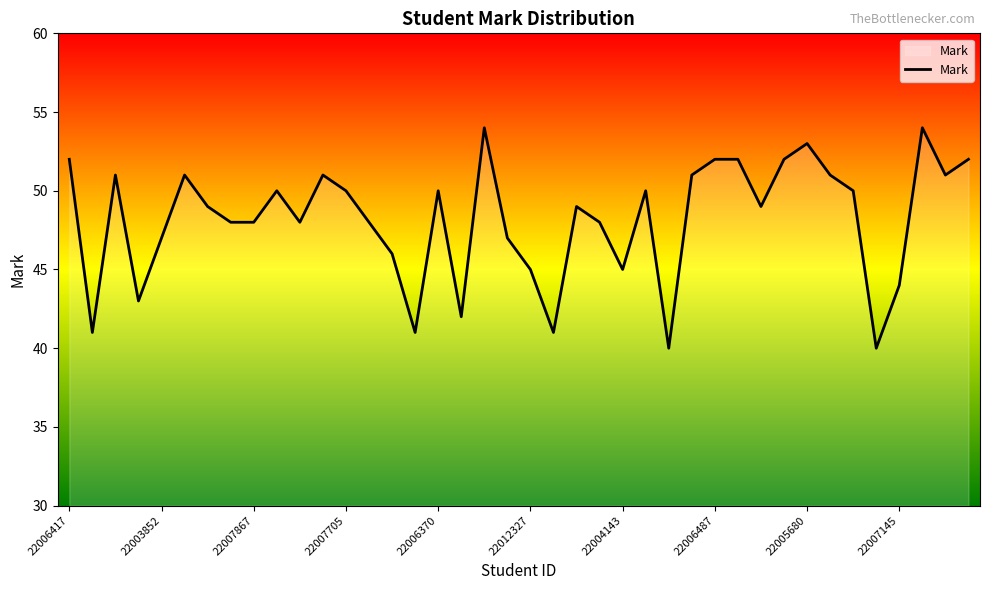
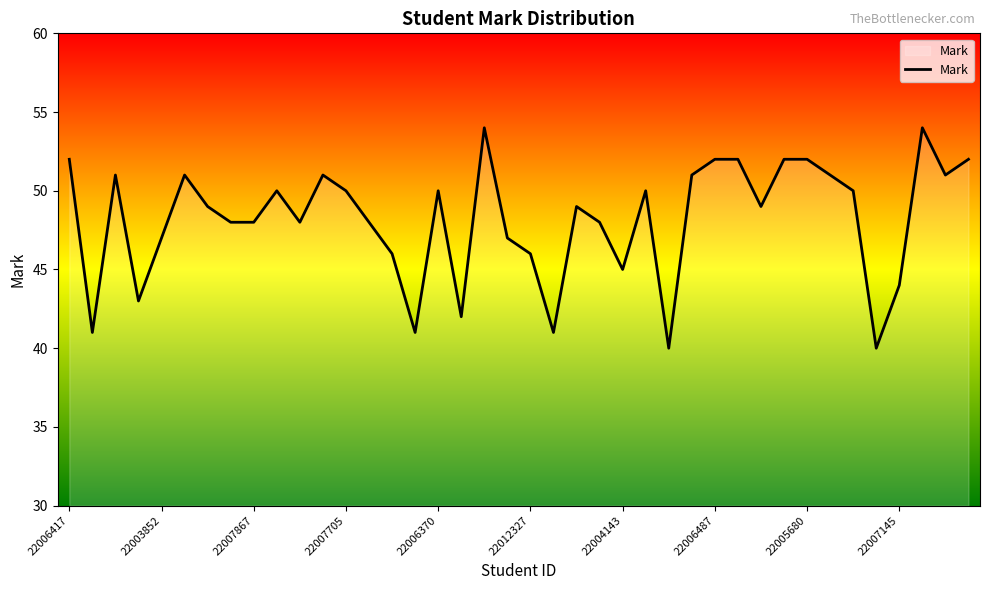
22012327: 45 -> 46
22005680: 53 -> 52
